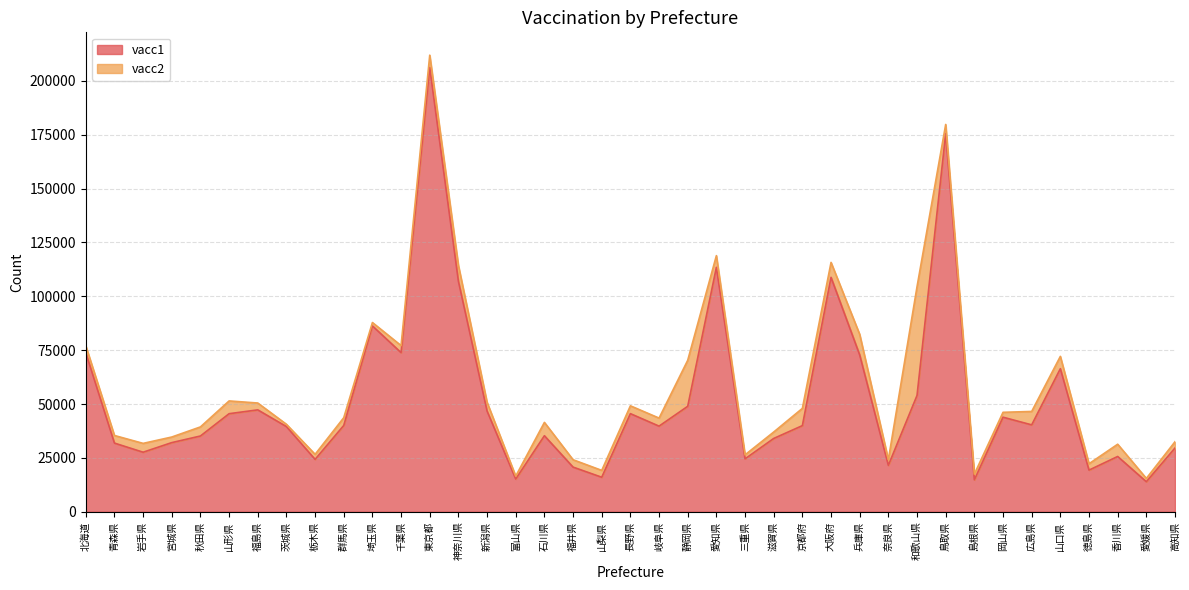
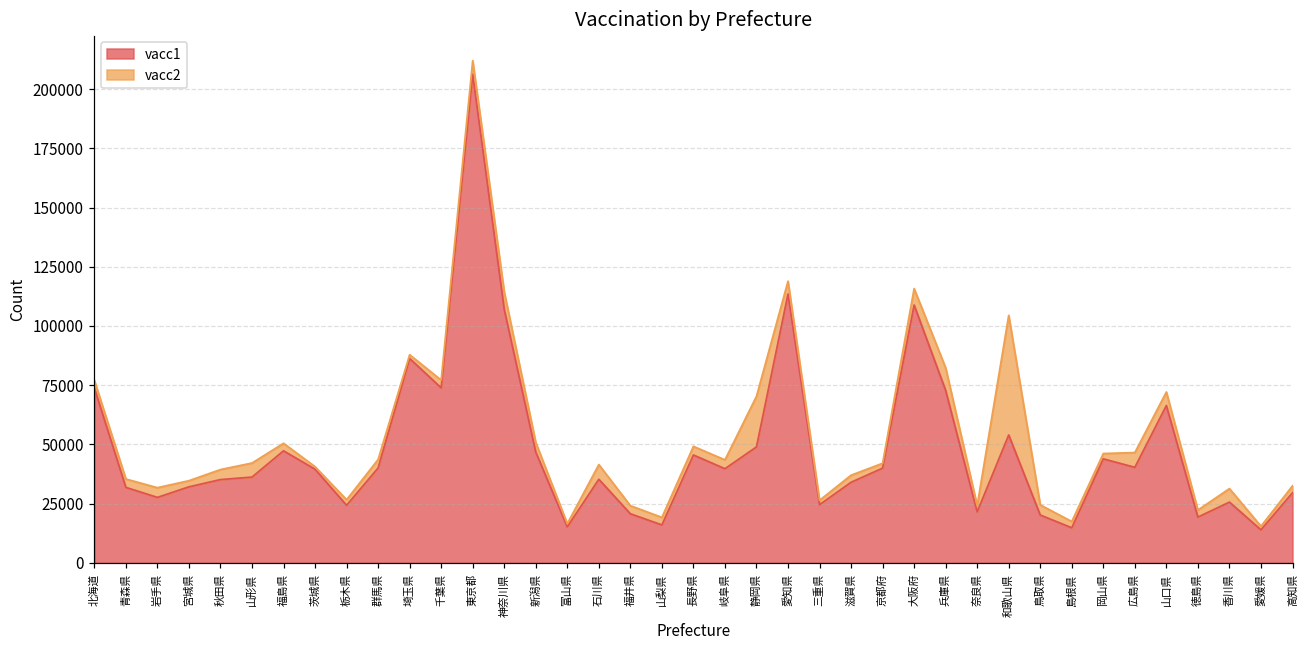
vacc1, 山形県: 46000 -> 36000
vacc2, 京都府: 8000 -> 2000
vacc1, 鳥取県: 176000 -> 20000
